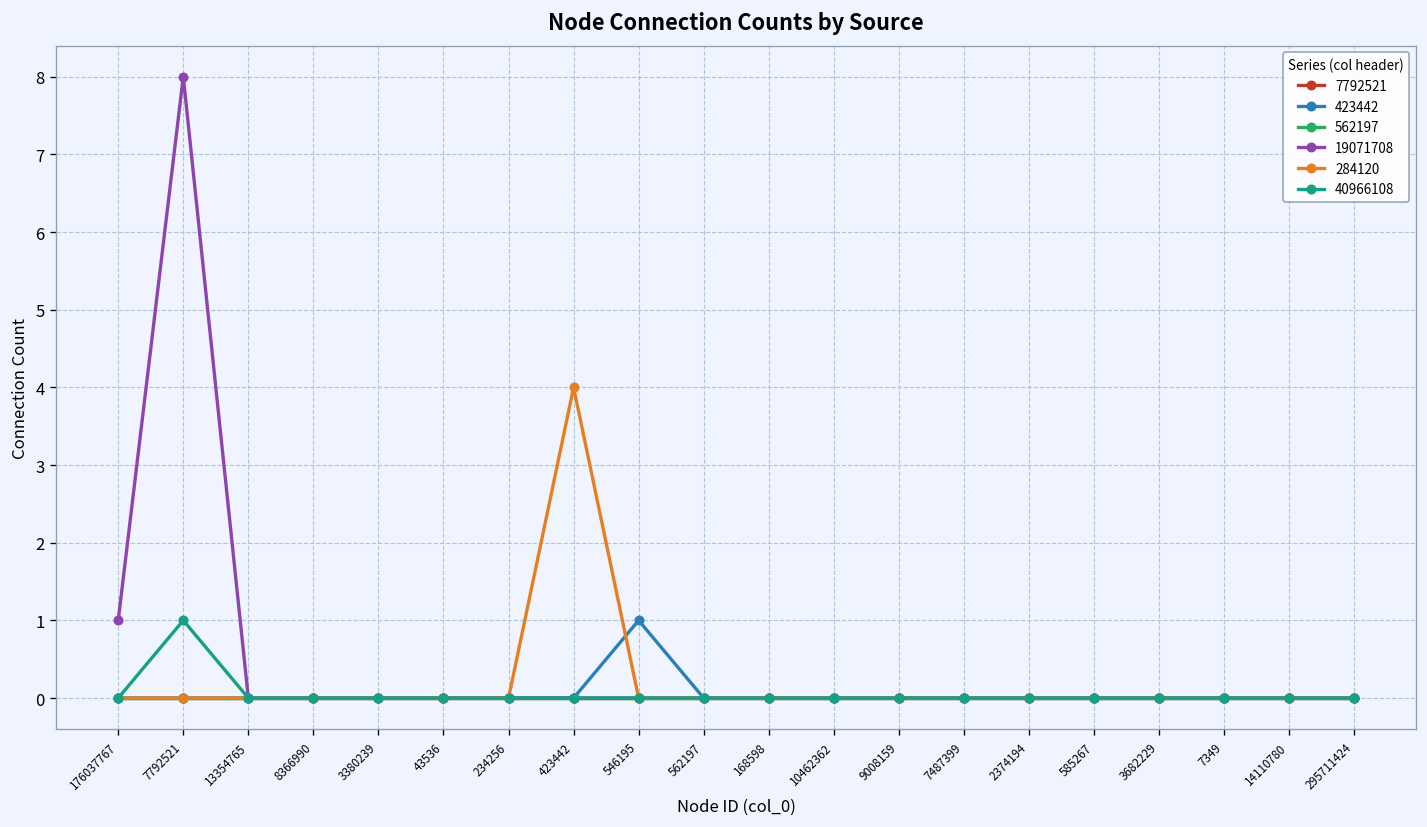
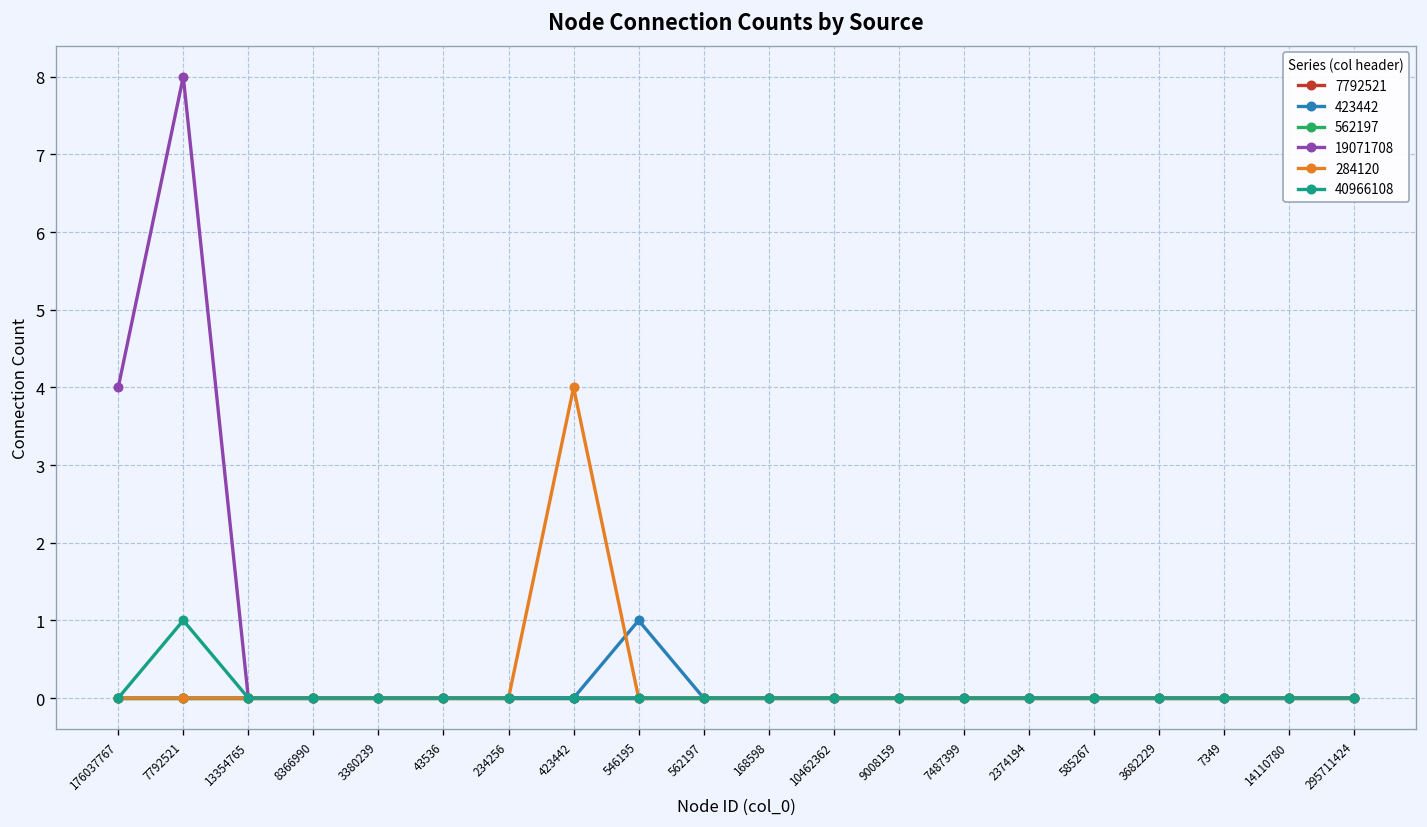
19071708, 176037767: 1 -> 4
